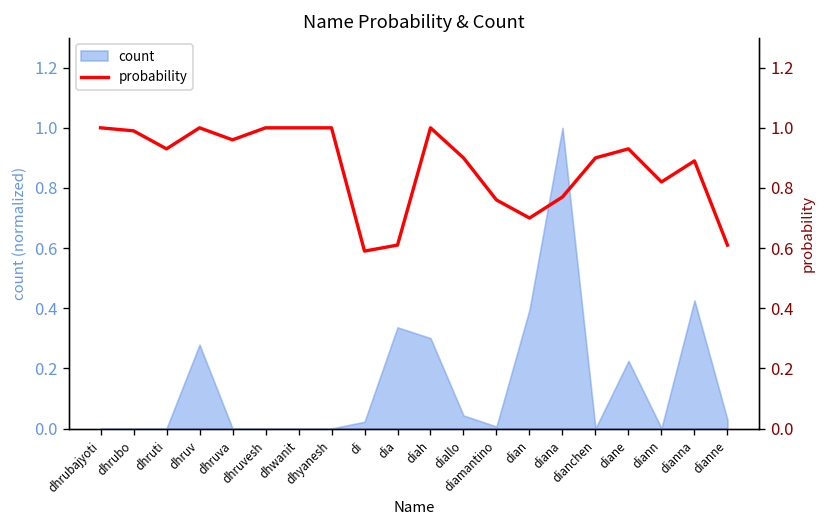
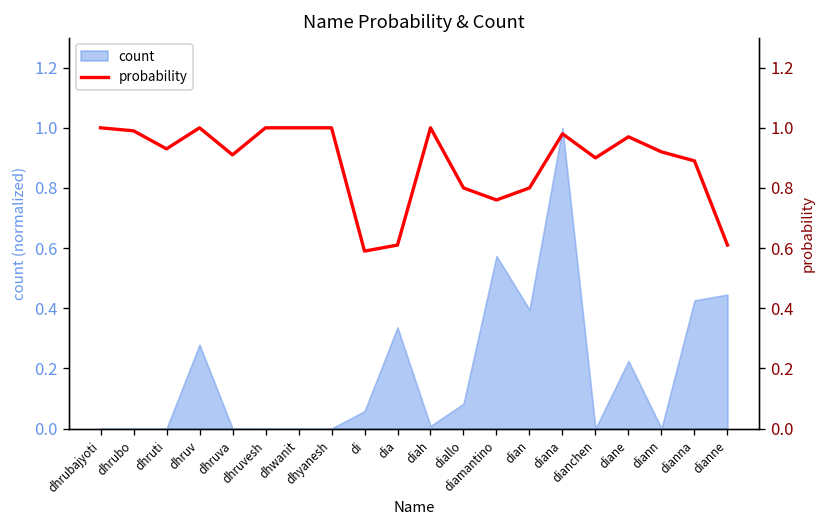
count, di: 0.02 -> 0.06
count, diah: 0.30 -> 0.01
count, diallo: 0.04 -> 0.08
count, diamantino: 0.01 -> 0.57
count, dianne: 0.03 -> 0.45
probability, dhruva: 0.96 -> 0.91
probability, diallo: 0.9 -> 0.8
probability, dian: 0.7 -> 0.8
probability, diana: 0.77 -> 0.98
probability, diane: 0.93 -> 0.97
probability, diann: 0.82 -> 0.92
